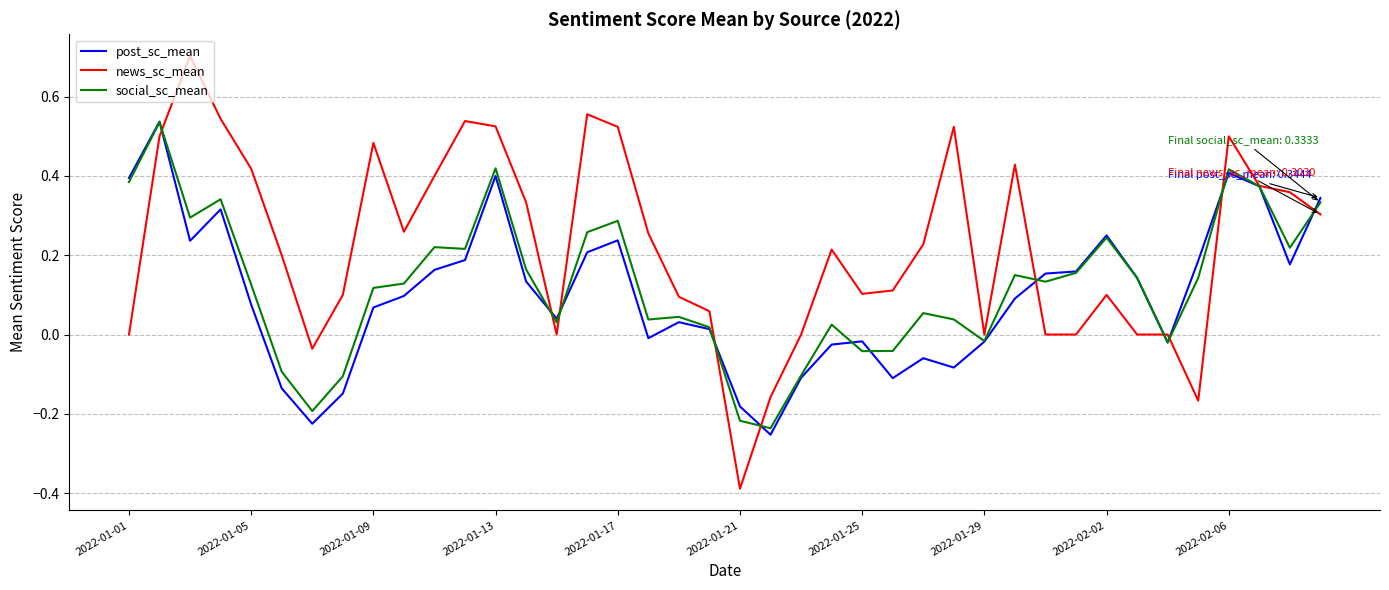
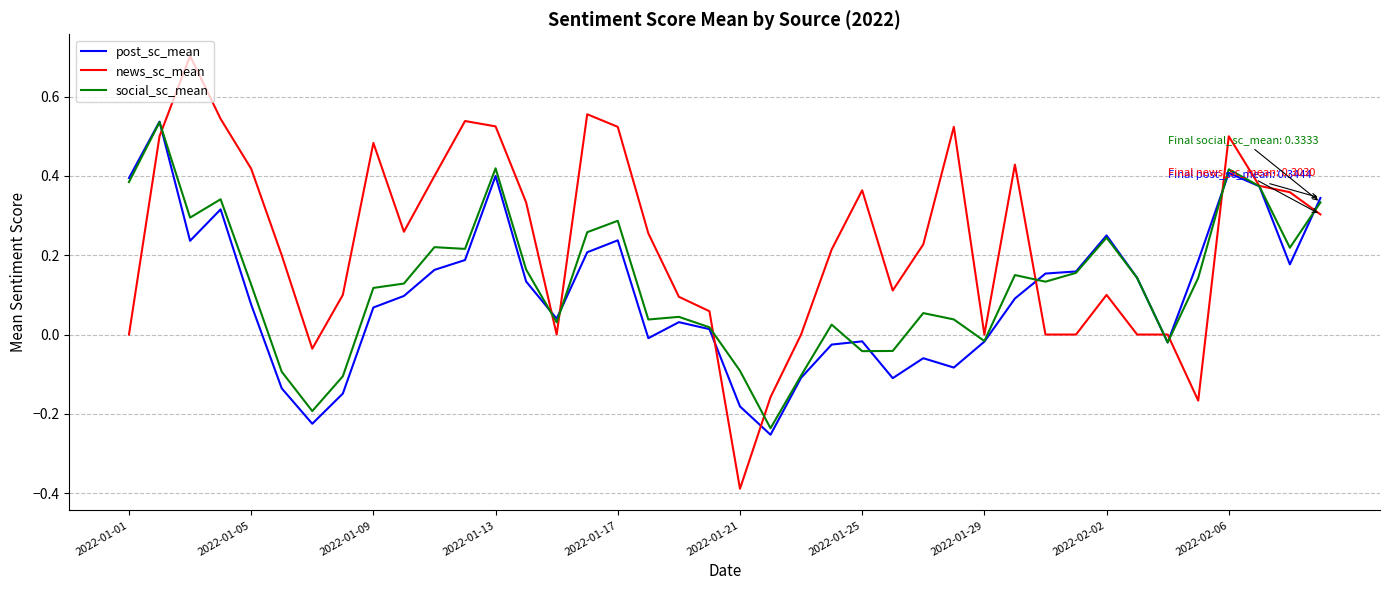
social_sc_mean, 2022-01-21: -0.22 -> -0.09
news_sc_mean, 2022-01-25: 0.10 -> 0.36
